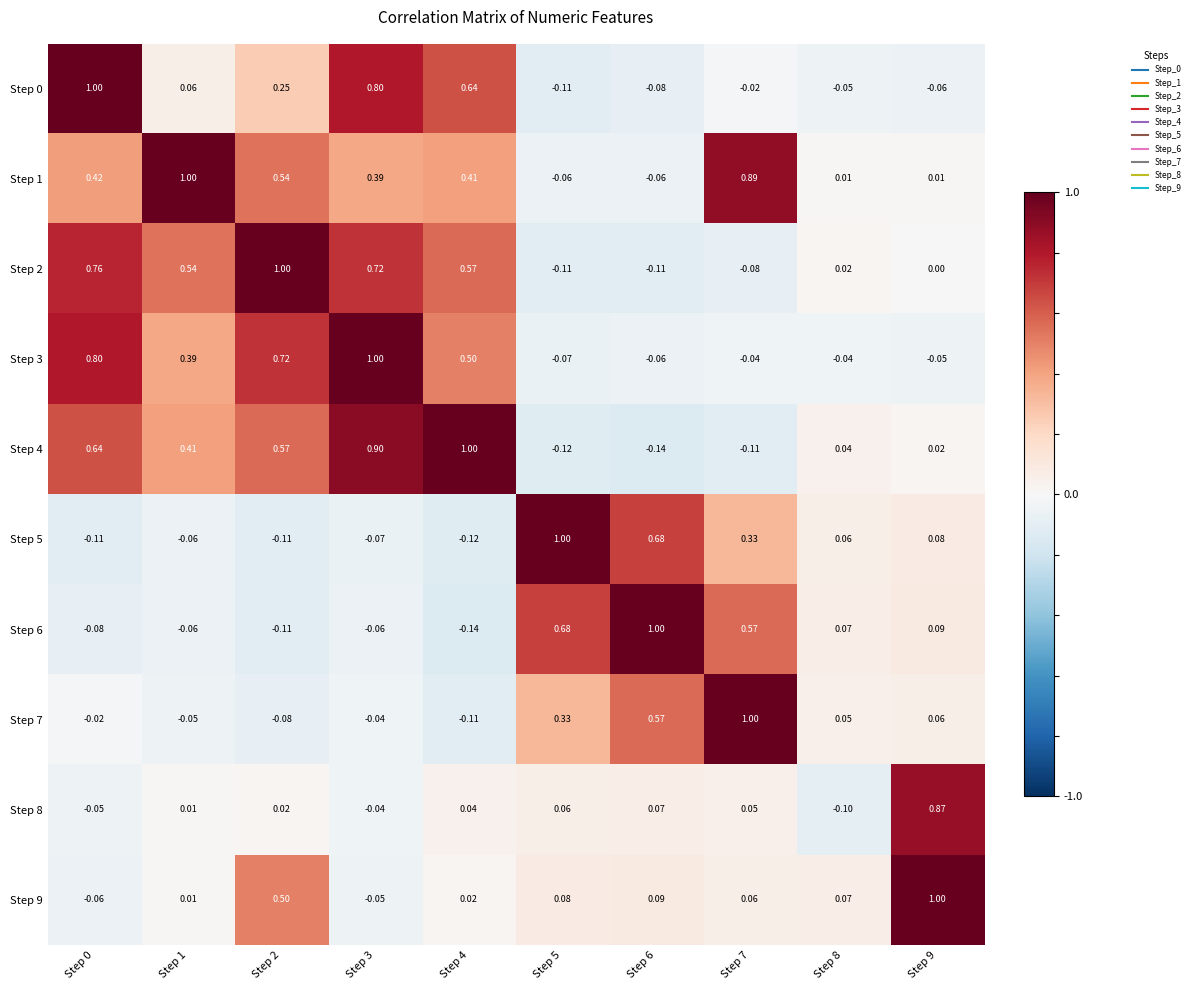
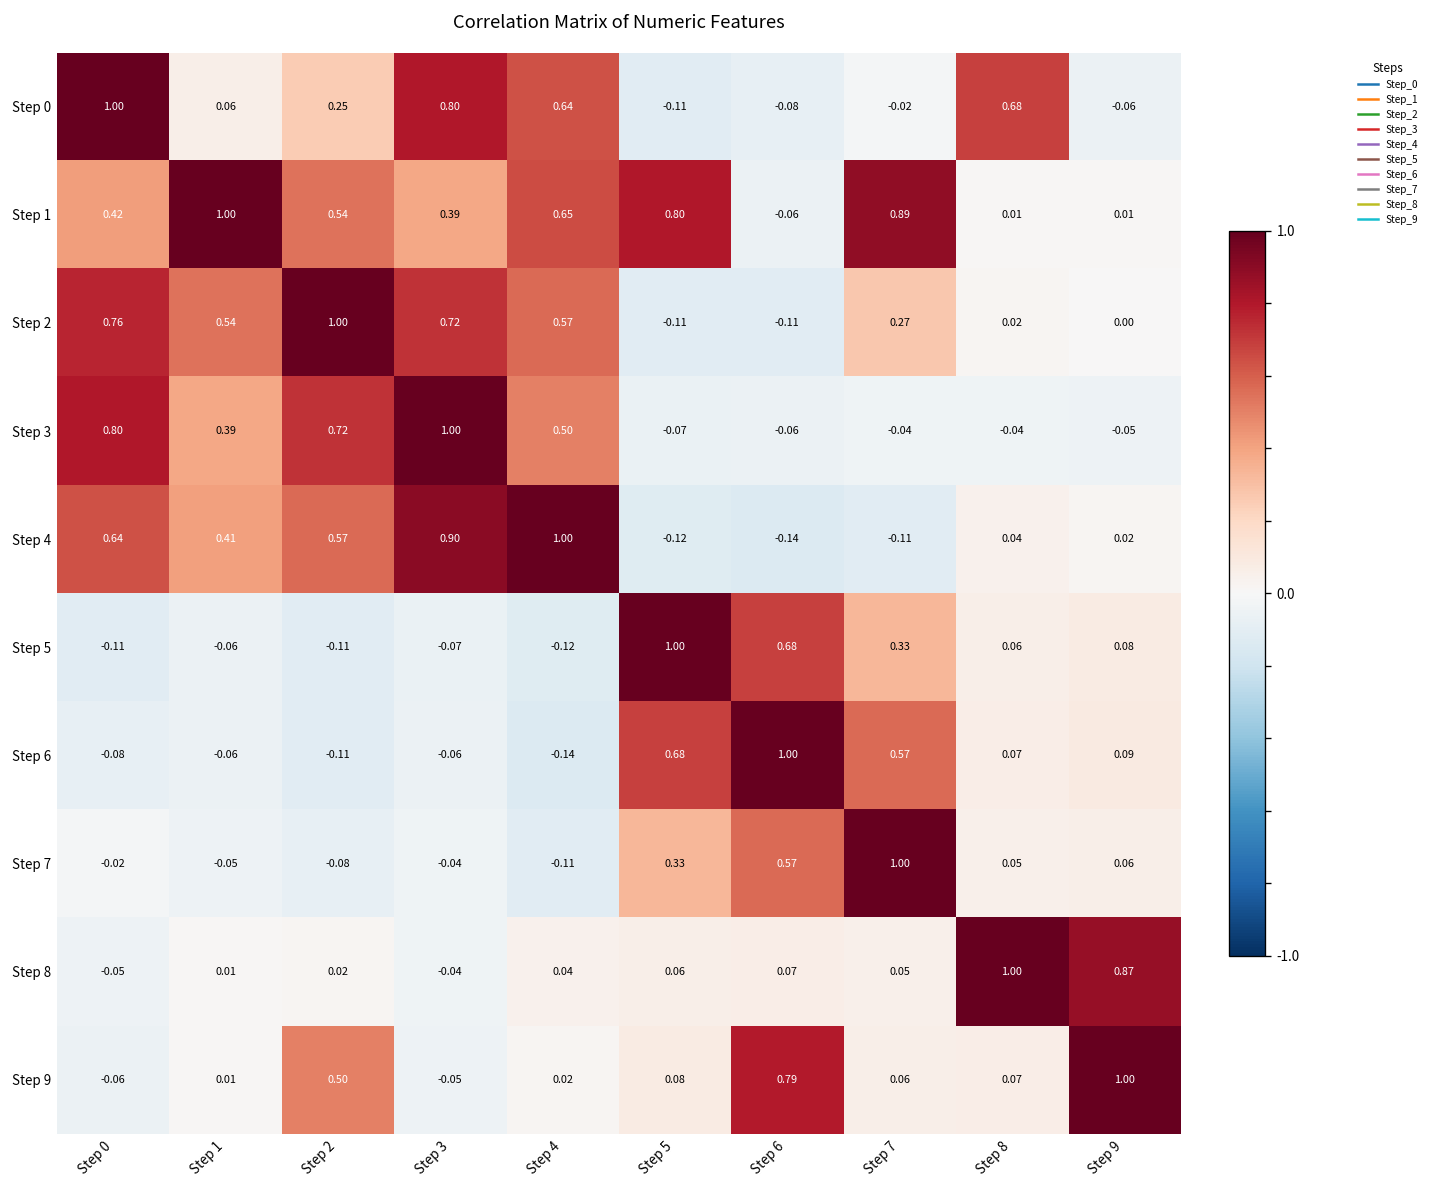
Step 0, Step 8: -0.05 -> 0.68
Step 1, Step 4: 0.41 -> 0.65
Step 1, Step 5: -0.06 -> 0.80
Step 2, Step 7: -0.08 -> 0.27
Step 8, Step 8: -0.10 -> 1.00
Step 9, Step 6: 0.09 -> 0.79
